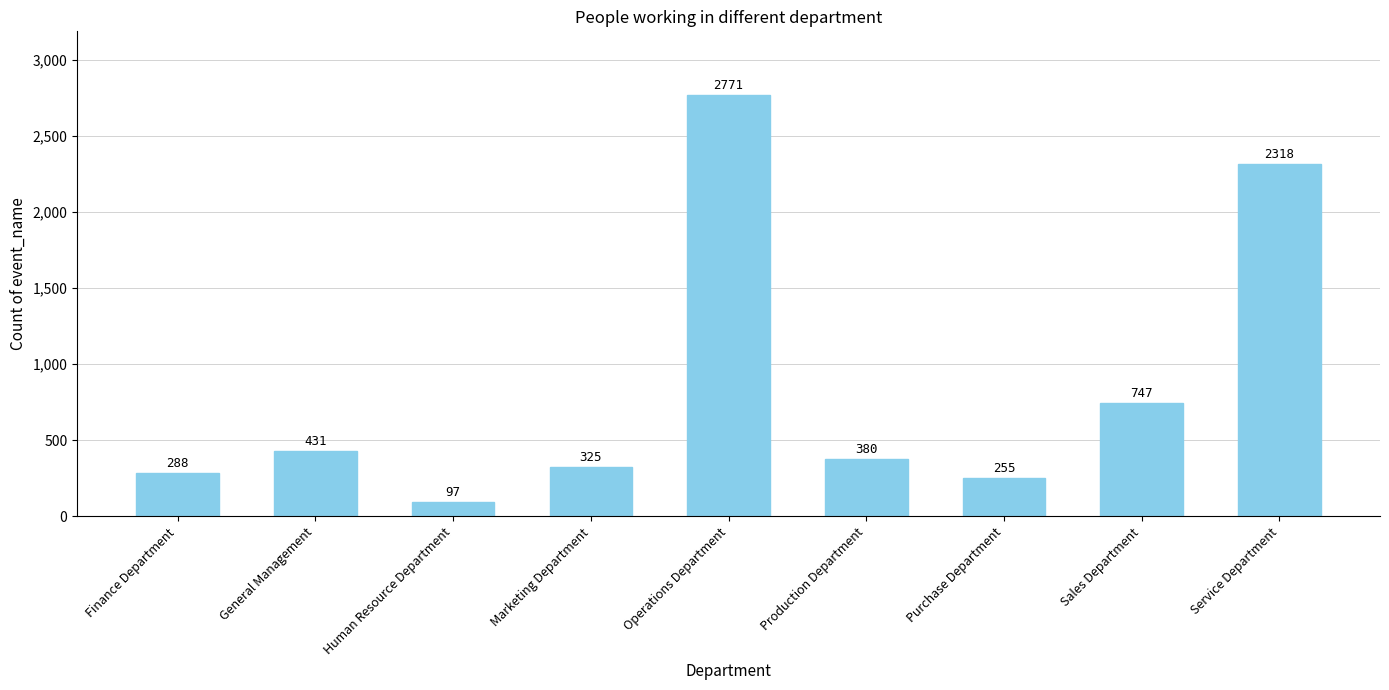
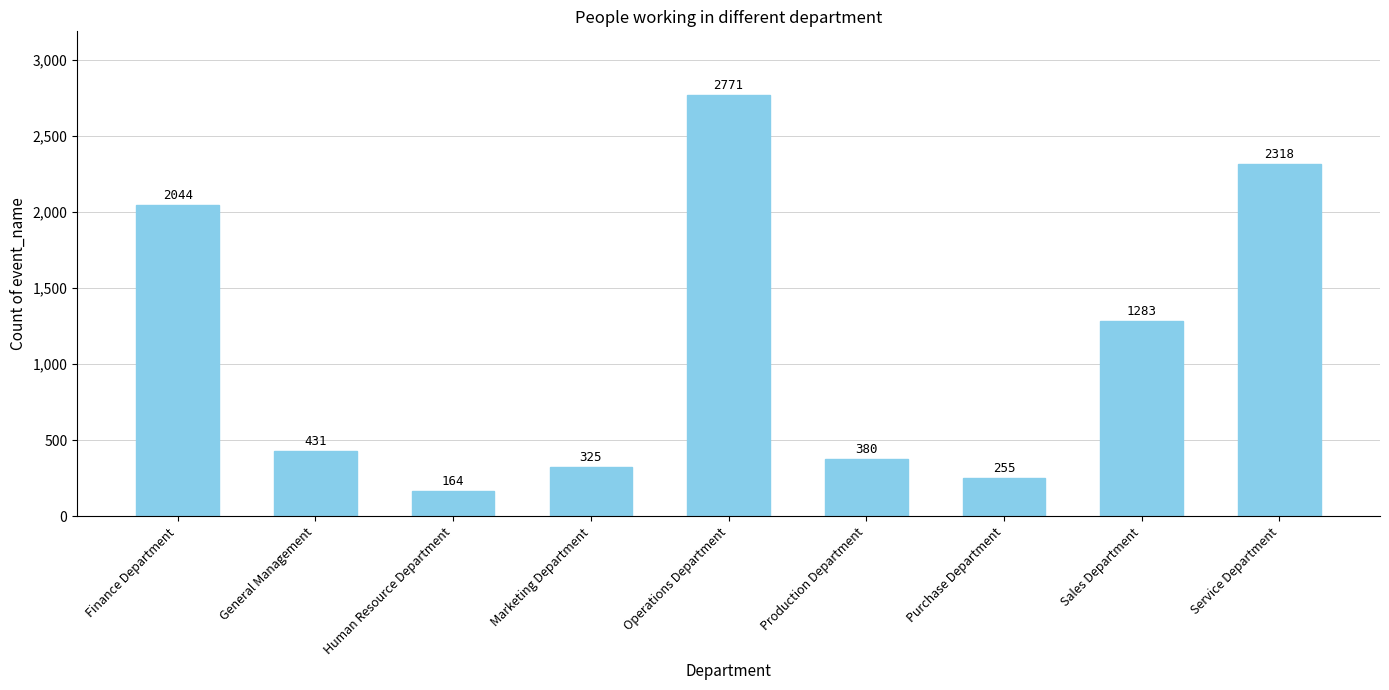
Finance Department: 288 -> 2044
Human Resource Department: 97 -> 164
Sales Department: 747 -> 1283
